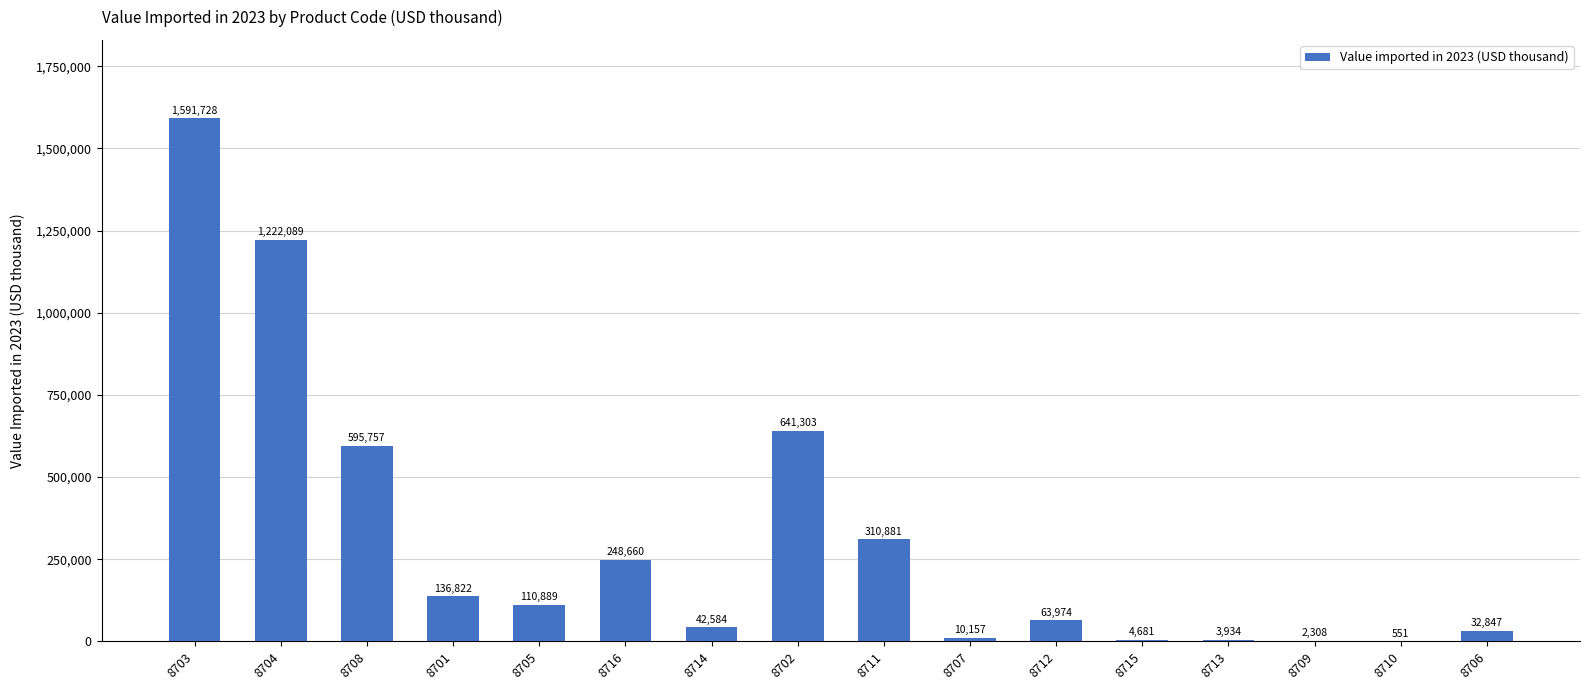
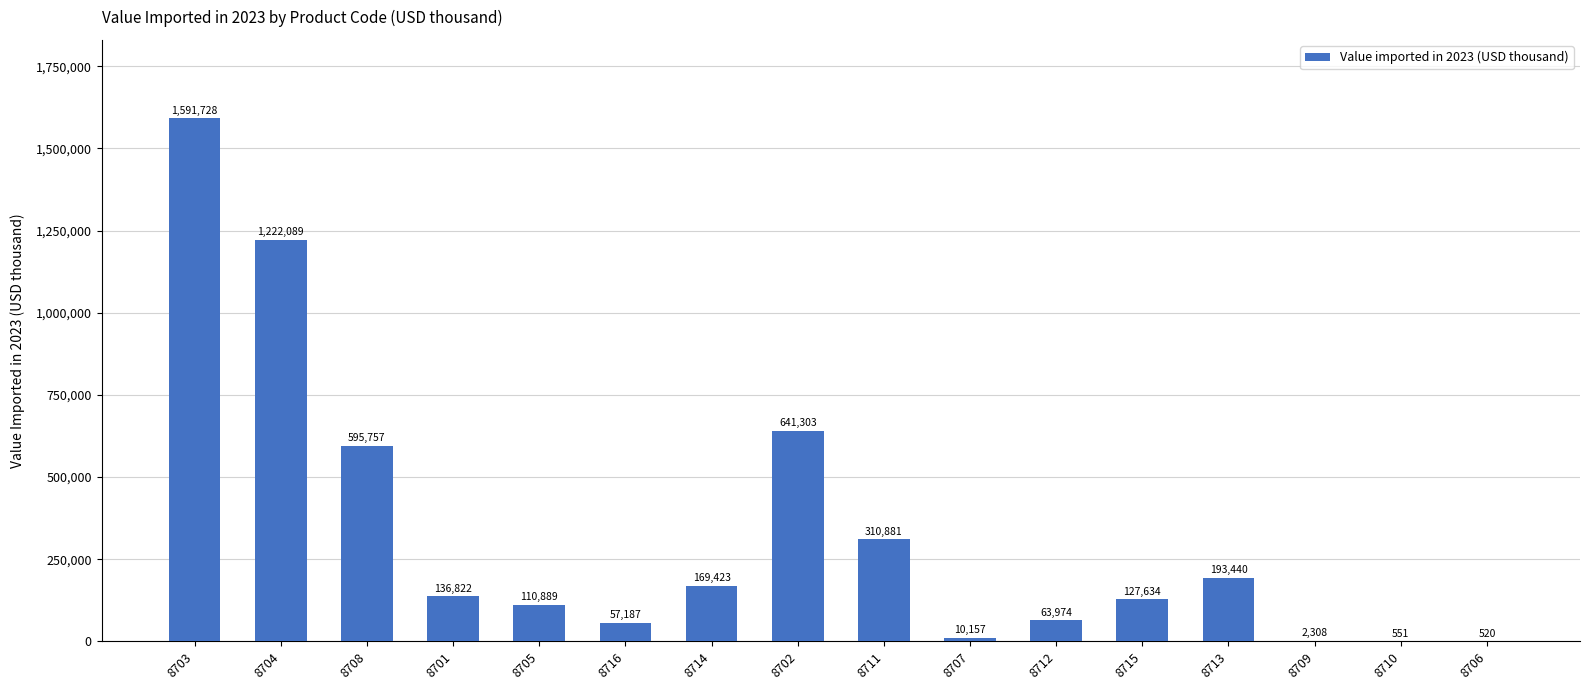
8716: 248,660 -> 57,187
8714: 42,584 -> 169,423
8715: 4,681 -> 127,634
8713: 3,934 -> 193,440
8706: 32,847 -> 520
